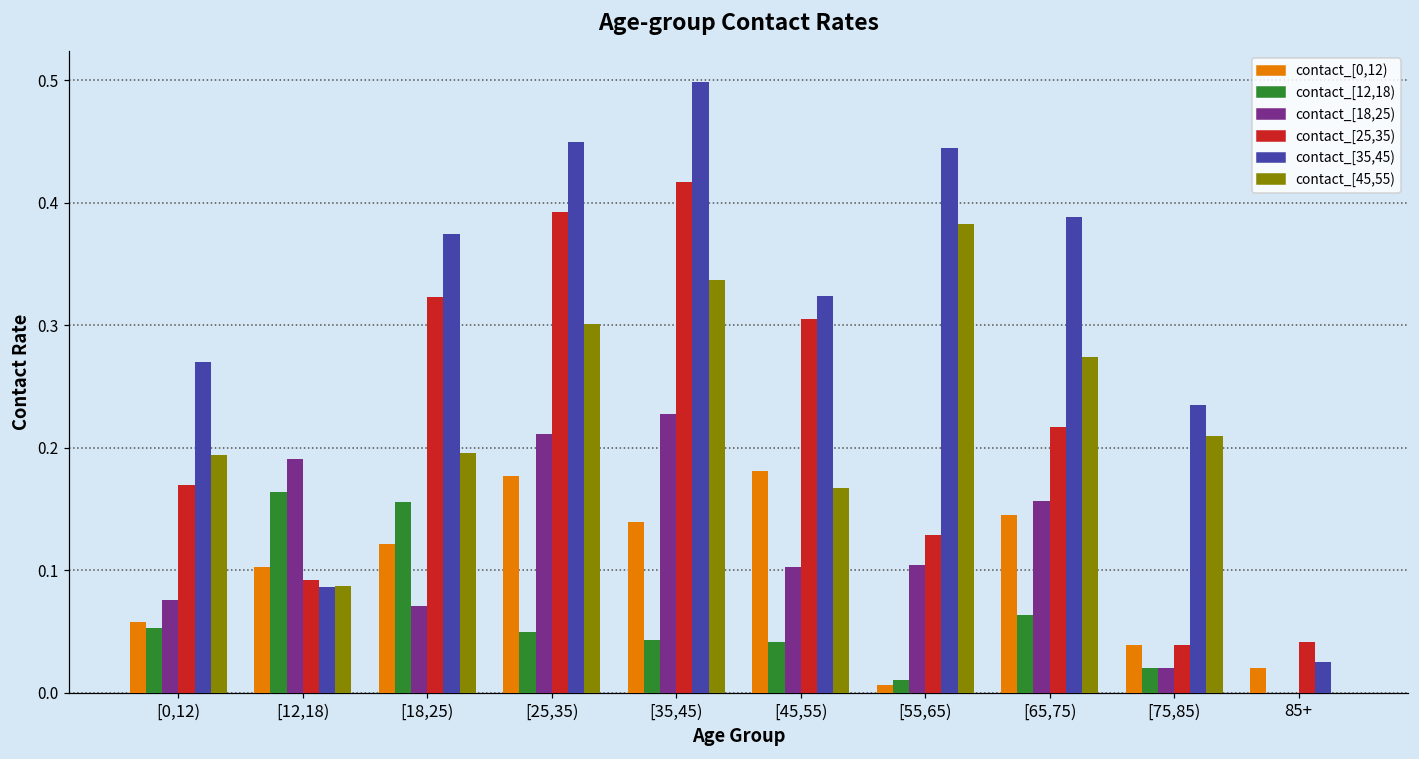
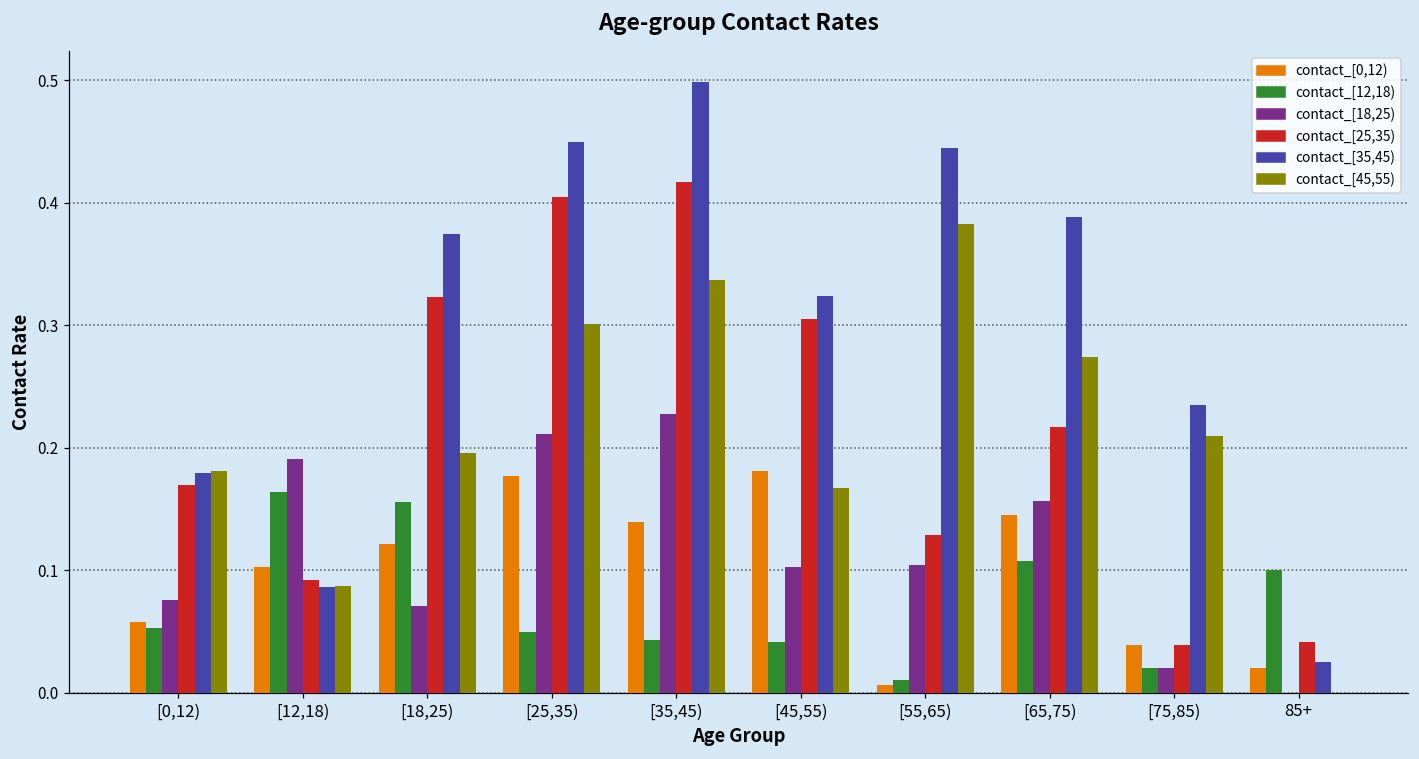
contact_[35,45), [0,12): 0.270 -> 0.179
contact_[45,55), [0,12): 0.194 -> 0.181
contact_[25,35), [25,35): 0.392 -> 0.404
contact_[12,18), [65,75): 0.063 -> 0.108
contact_[12,18), 85+: 0.0 -> 0.1
